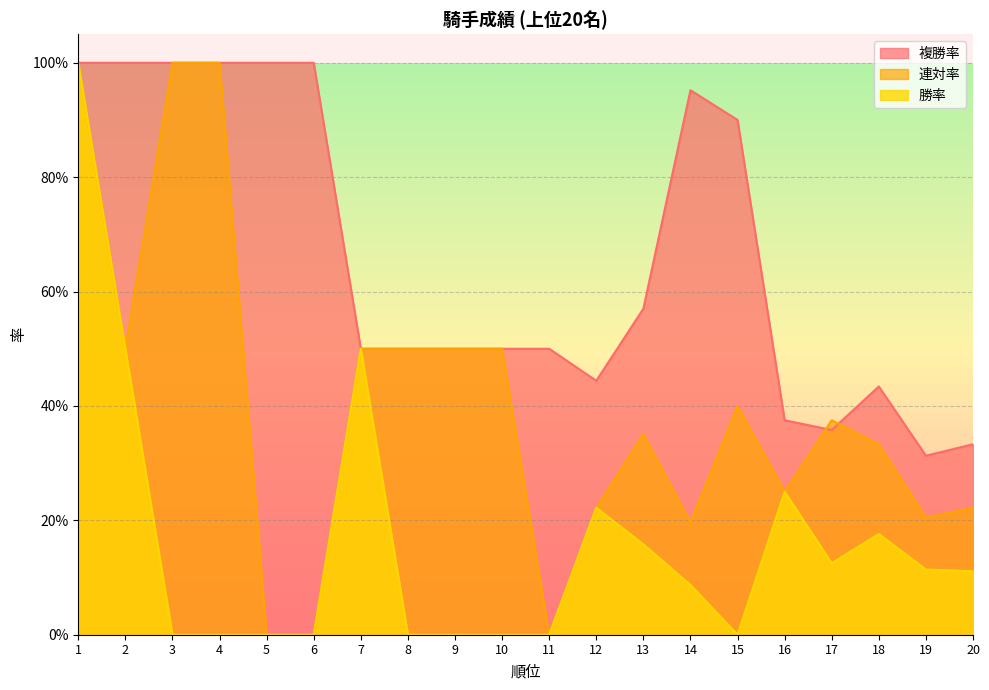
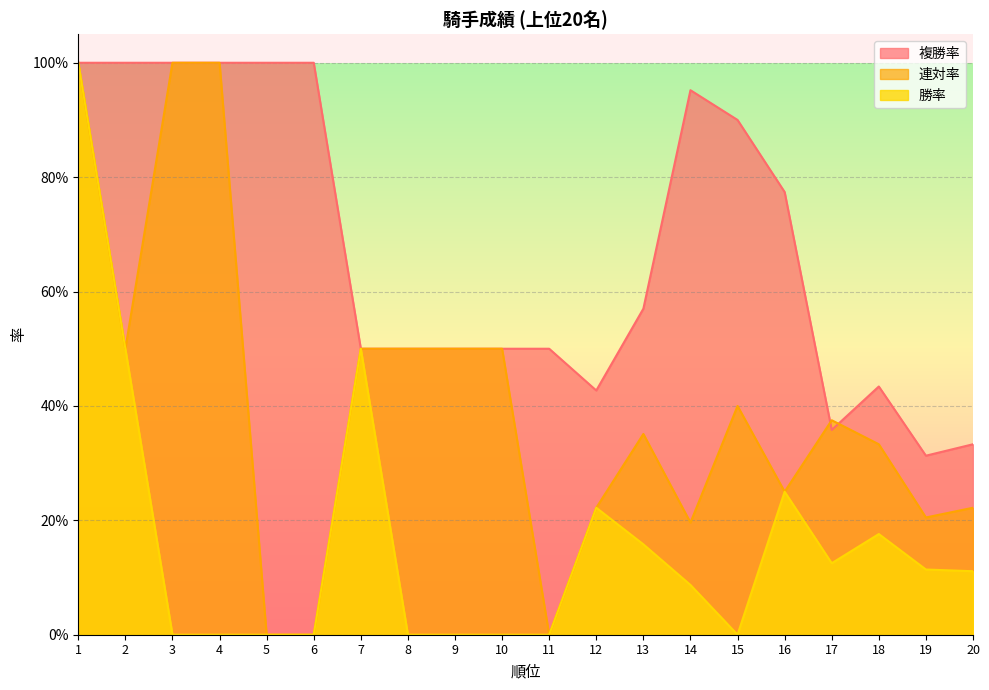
複勝率, 12: 44% -> 43%
複勝率, 16: 38% -> 77%
